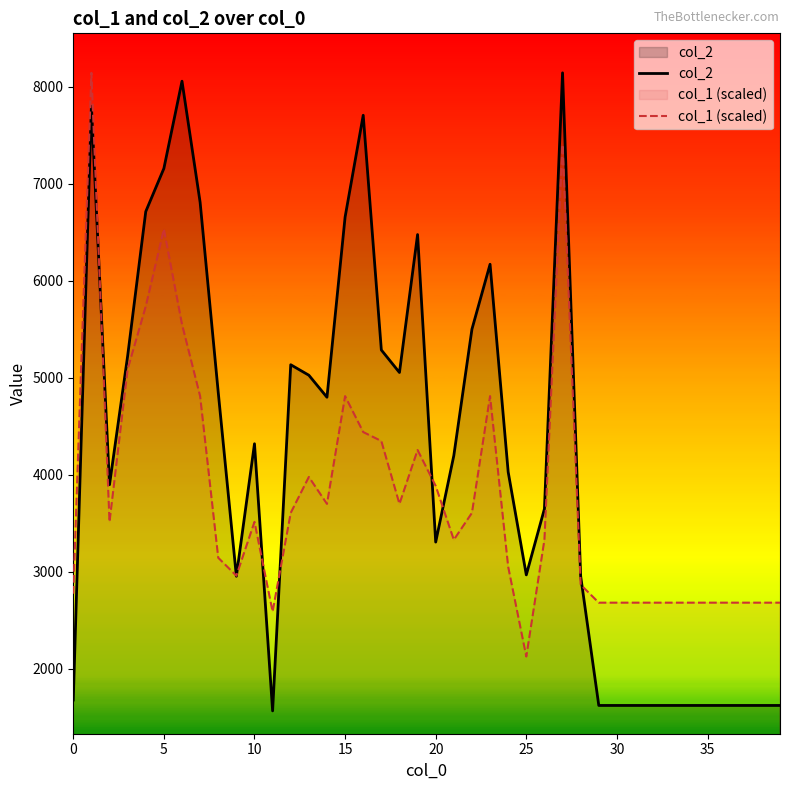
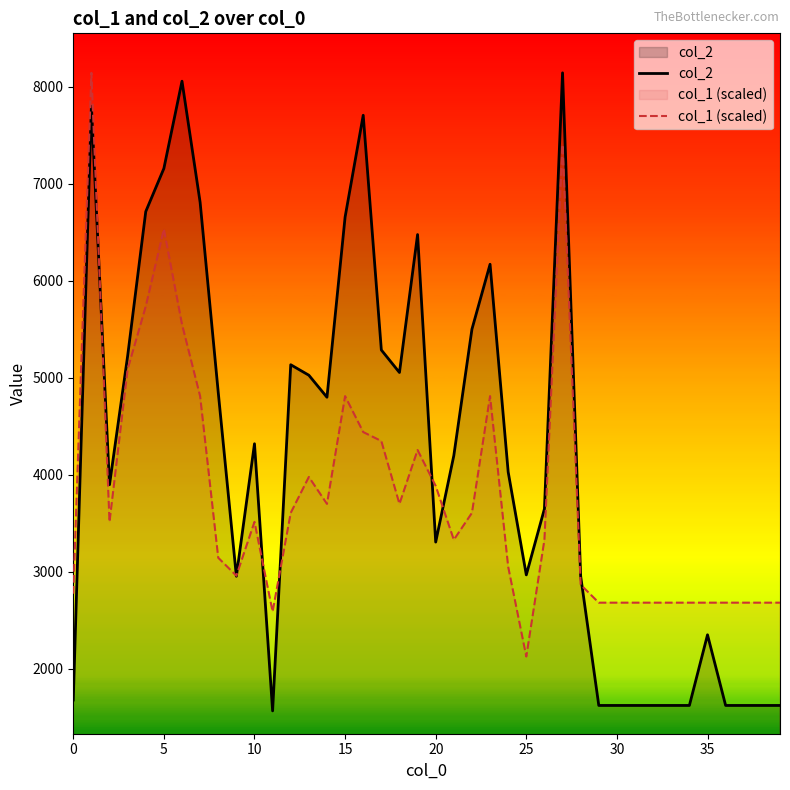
col_2, 35: 1600 -> 2400
